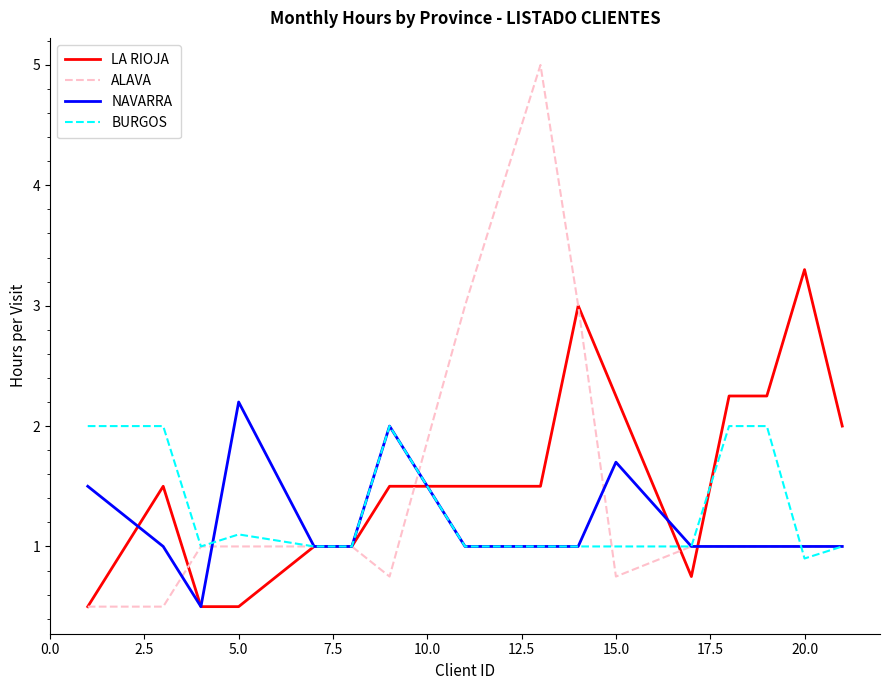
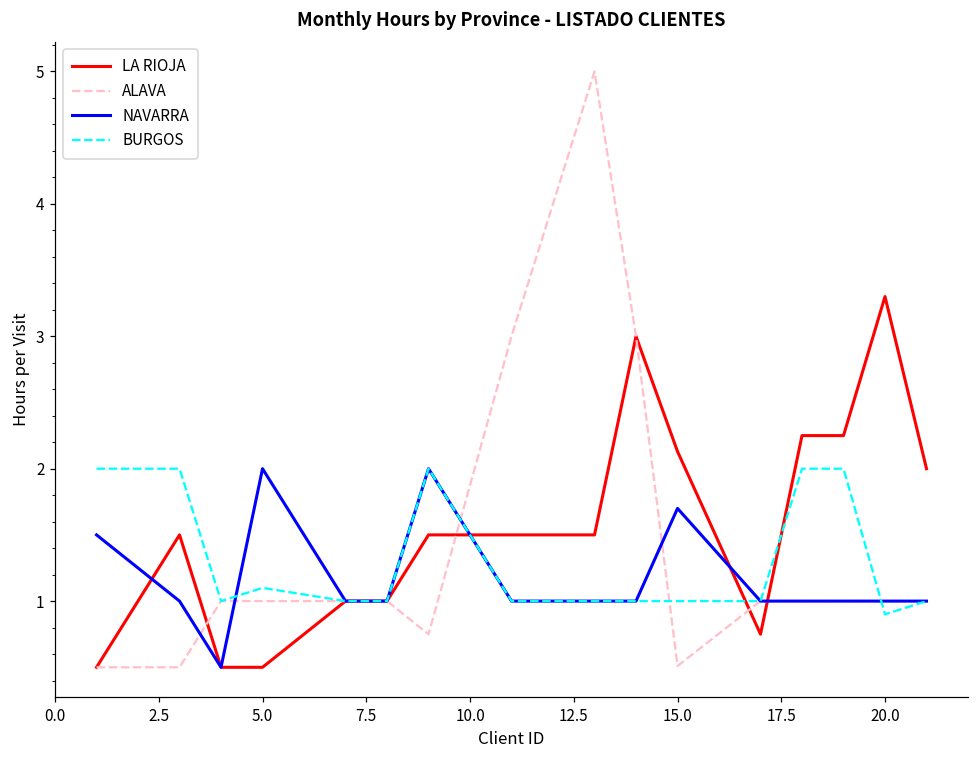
NAVARRA, 5.0: 2.2 -> 2.0
LA RIOJA, 15.0: 2.25 -> 2.13
ALAVA, 15.0: 0.75 -> 0.51
